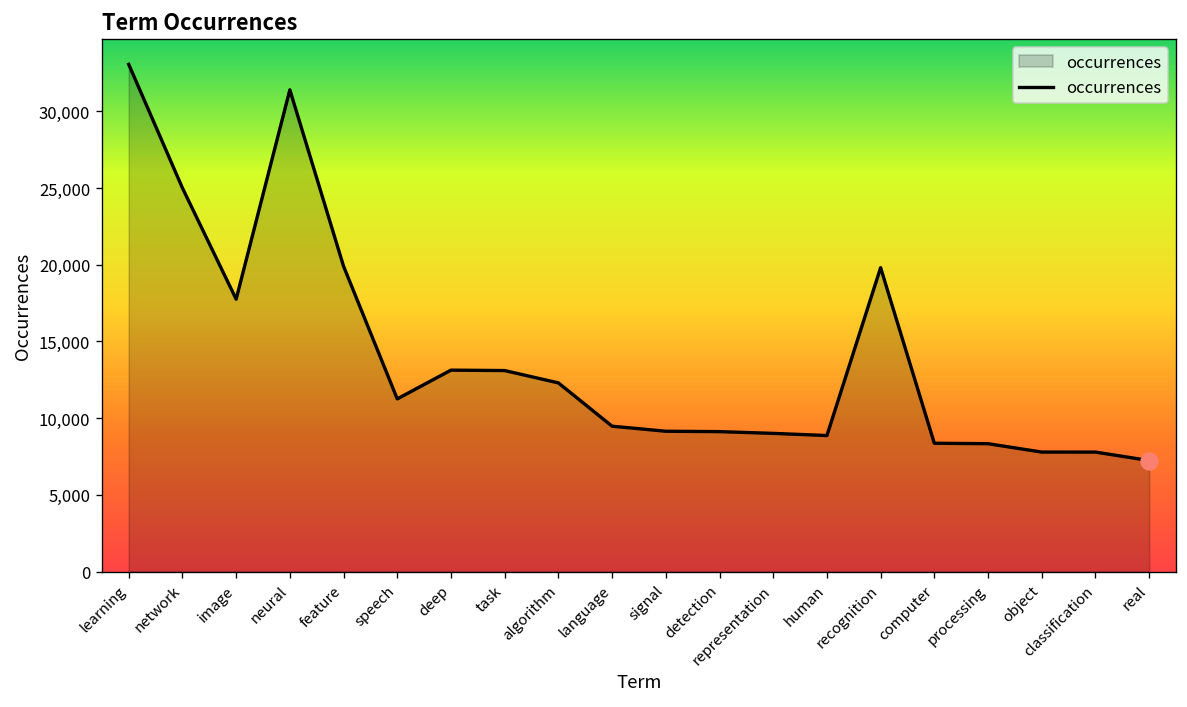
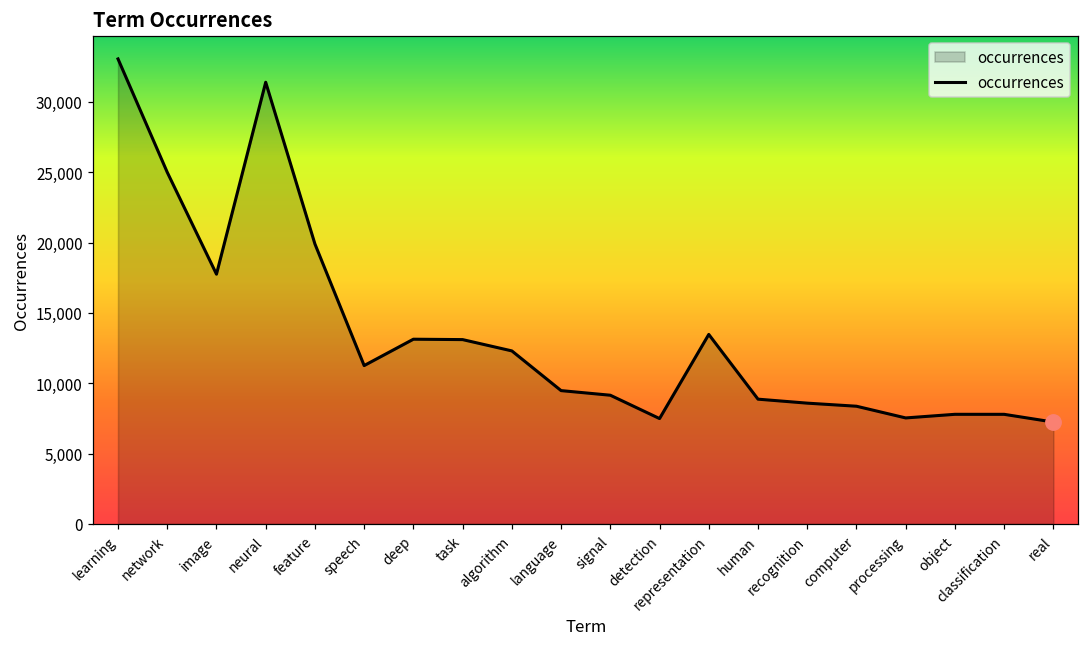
occurrences, detection: 9,100 -> 7,500
occurrences, representation: 9,000 -> 13,500
occurrences, recognition: 19,800 -> 8,600
occurrences, processing: 8,300 -> 7,500
